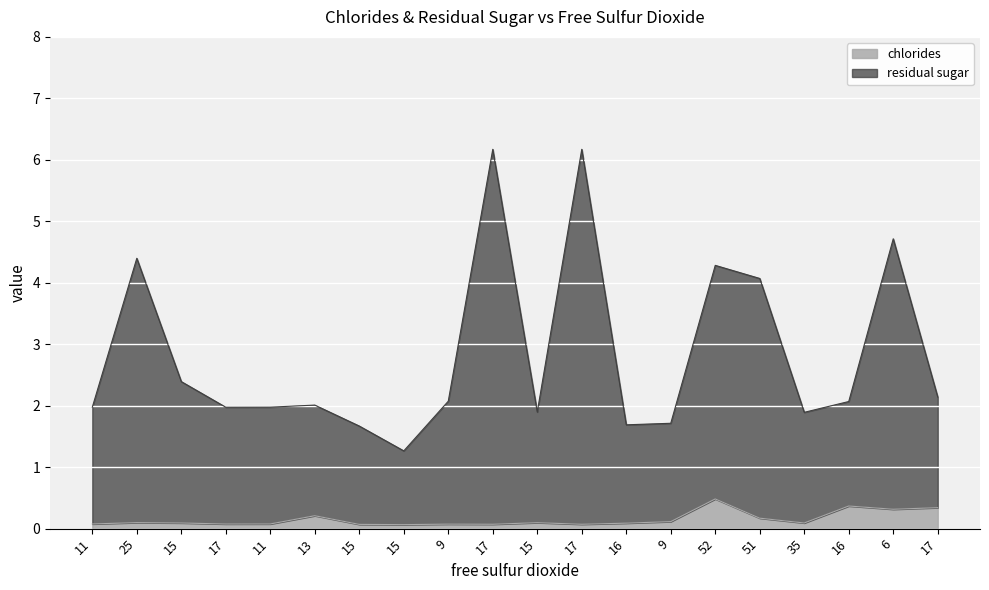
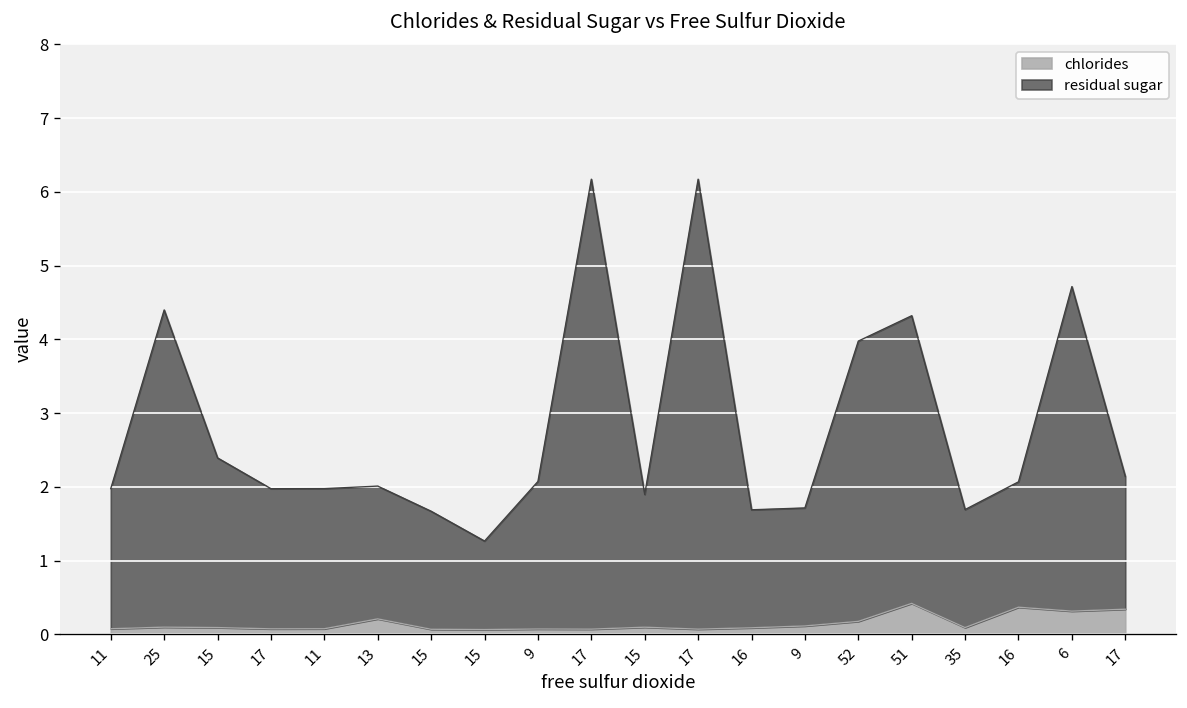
chlorides, 52: 0.5 -> 0.2
chlorides, 51: 0.2 -> 0.4
residual sugar, 35: 1.8 -> 1.6
